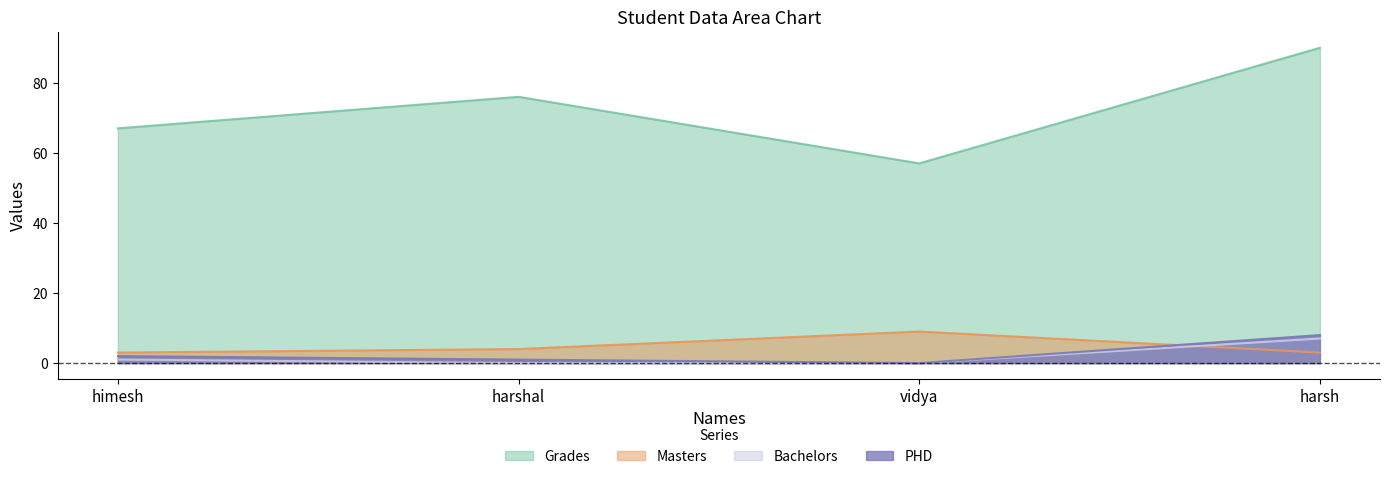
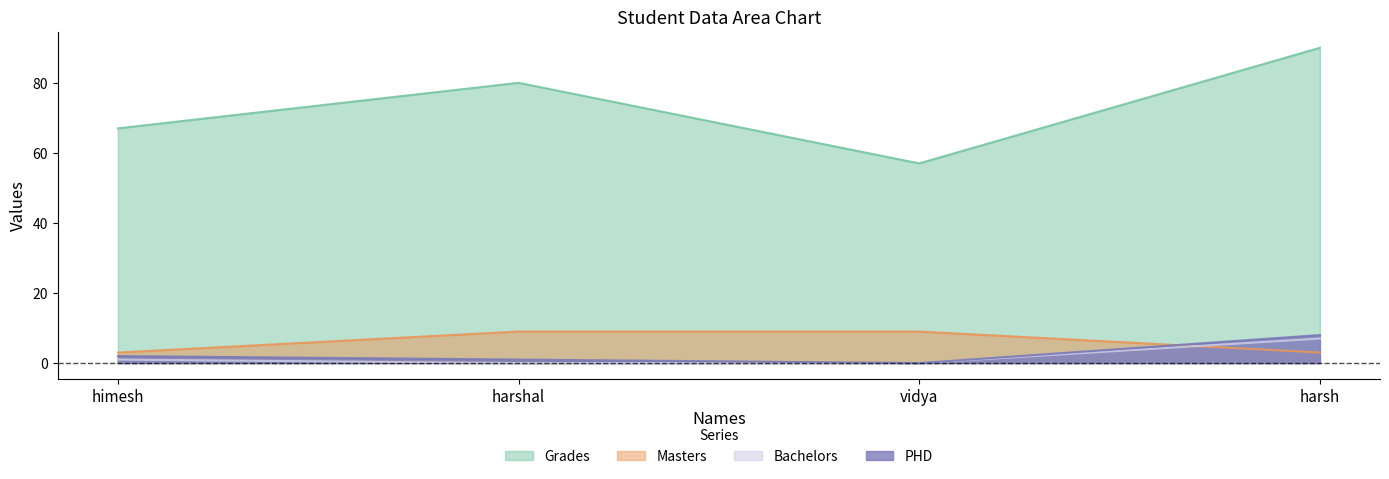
Grades, harshal: 76 -> 80
Masters, harshal: 4 -> 9
